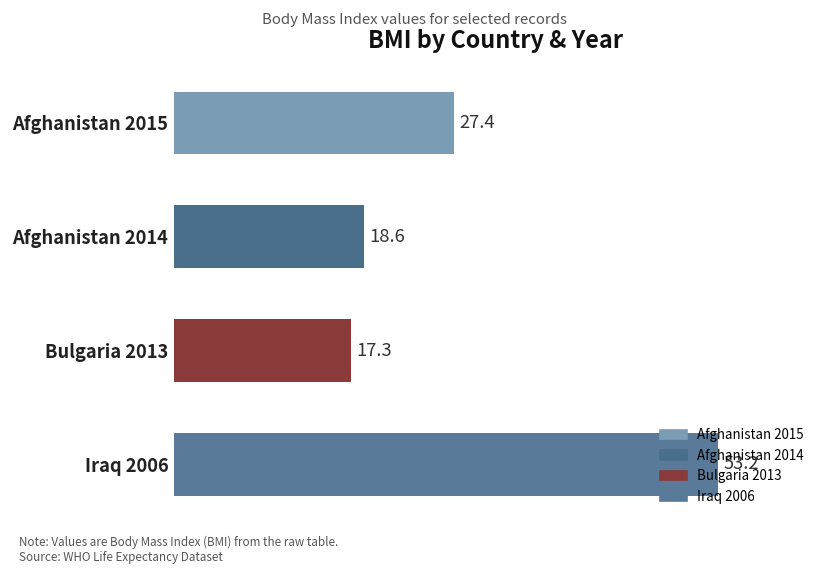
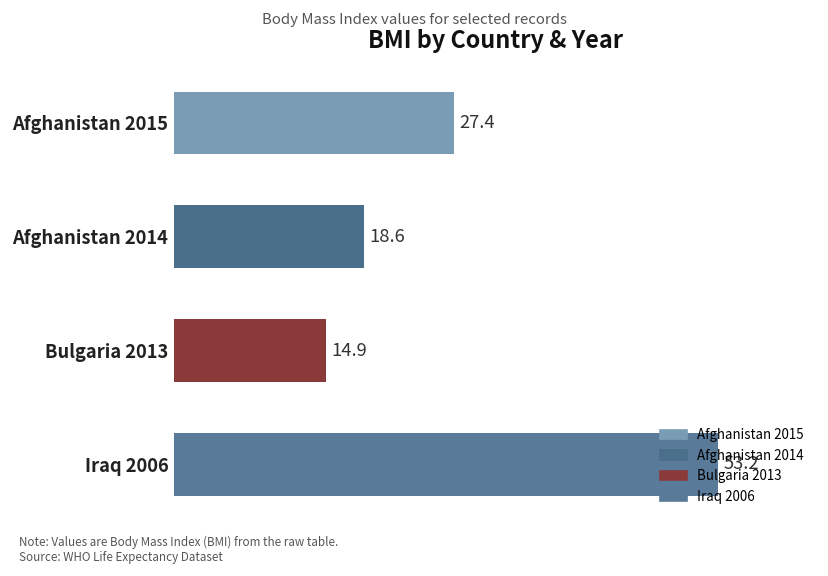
Bulgaria 2013: 17.3 -> 14.9
